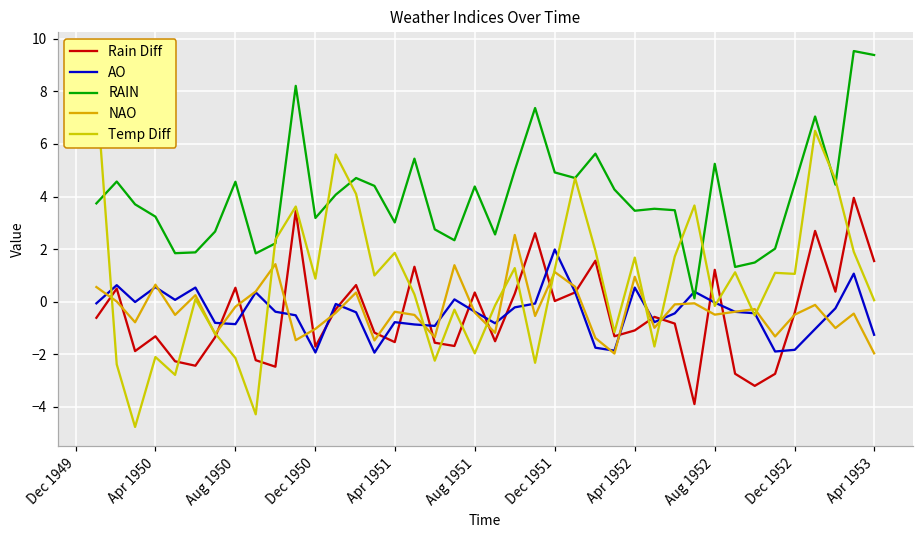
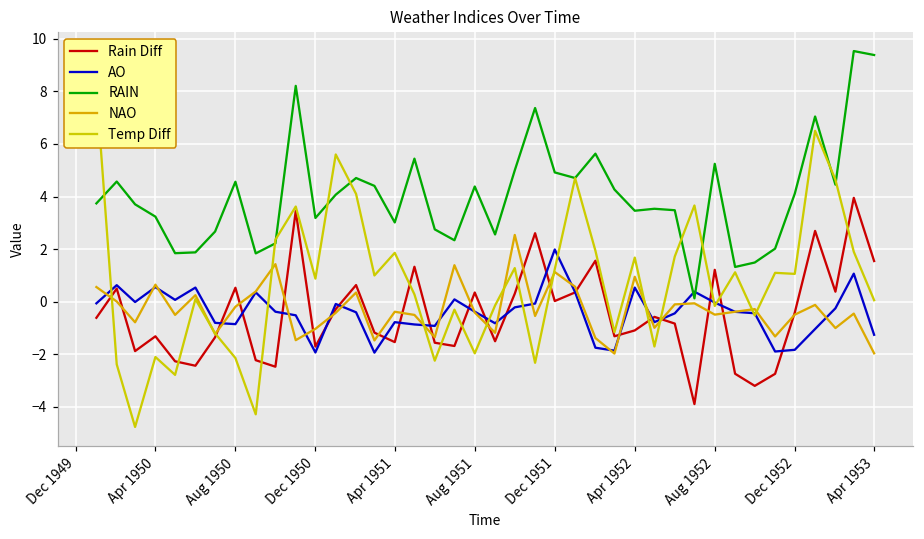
RAIN, Dec 1952: 4.5 -> 4.1
